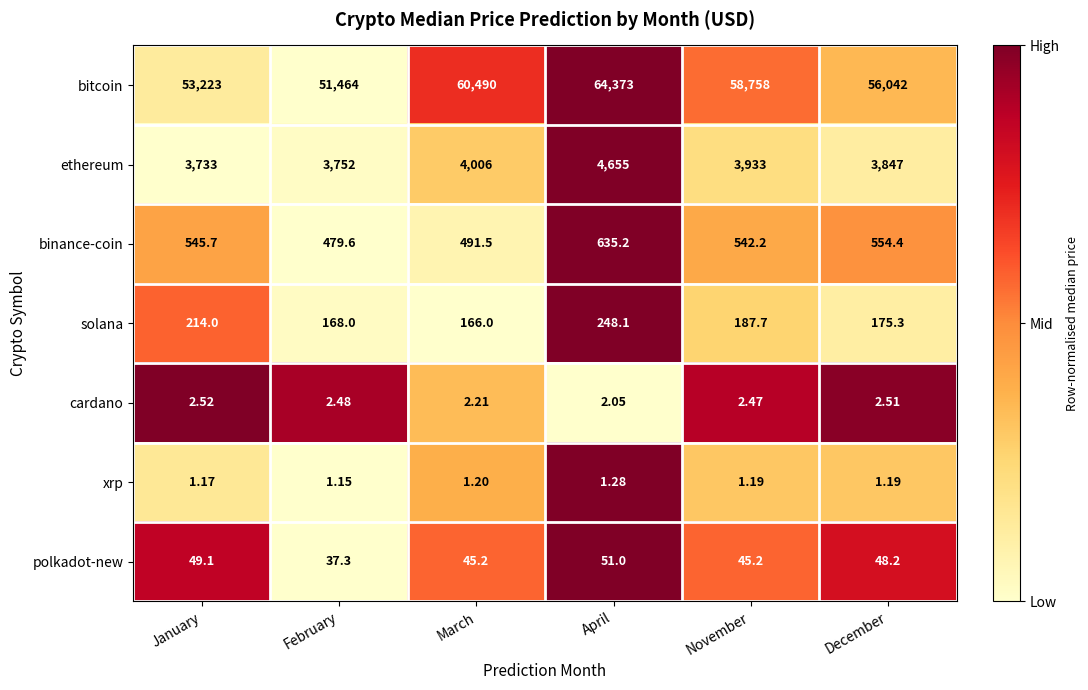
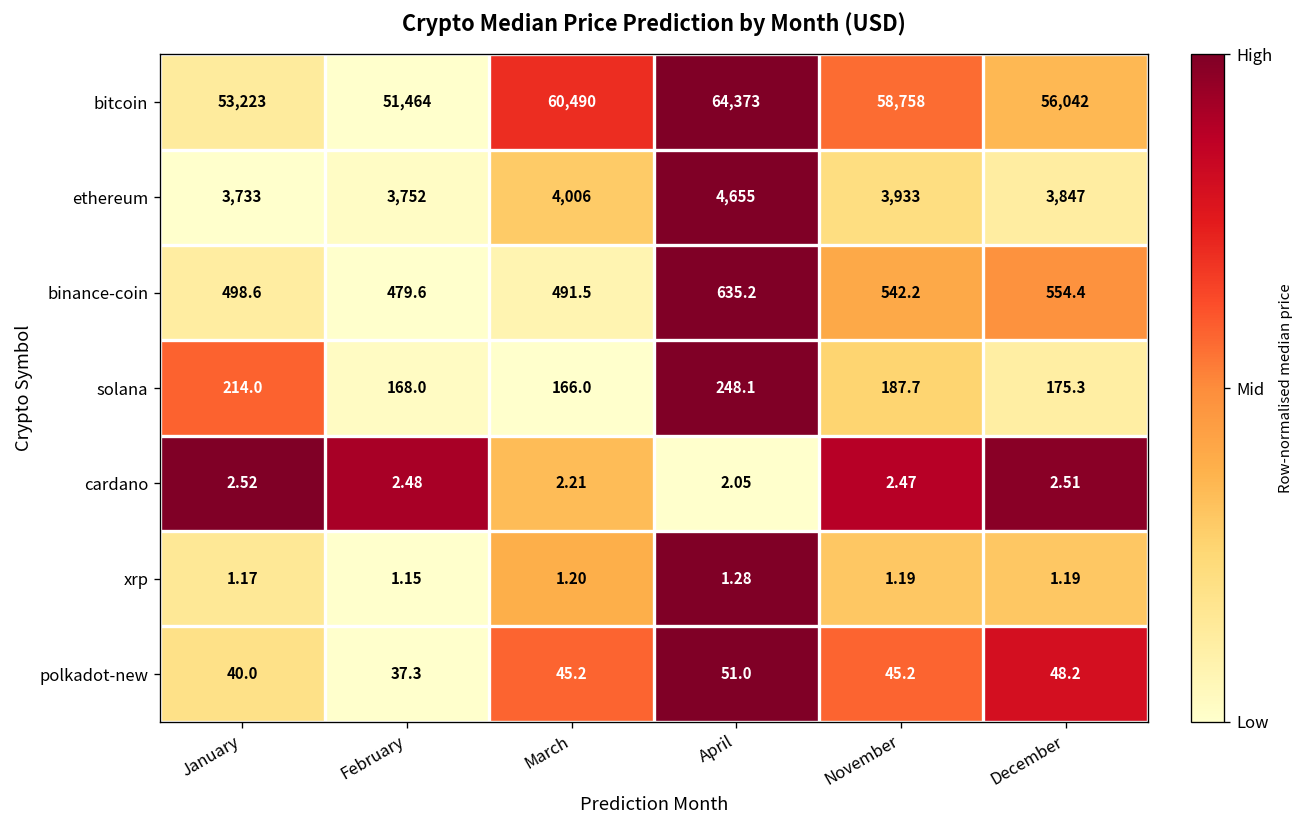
binance-coin, January: 545.7 -> 498.6
polkadot-new, January: 49.1 -> 40.0
